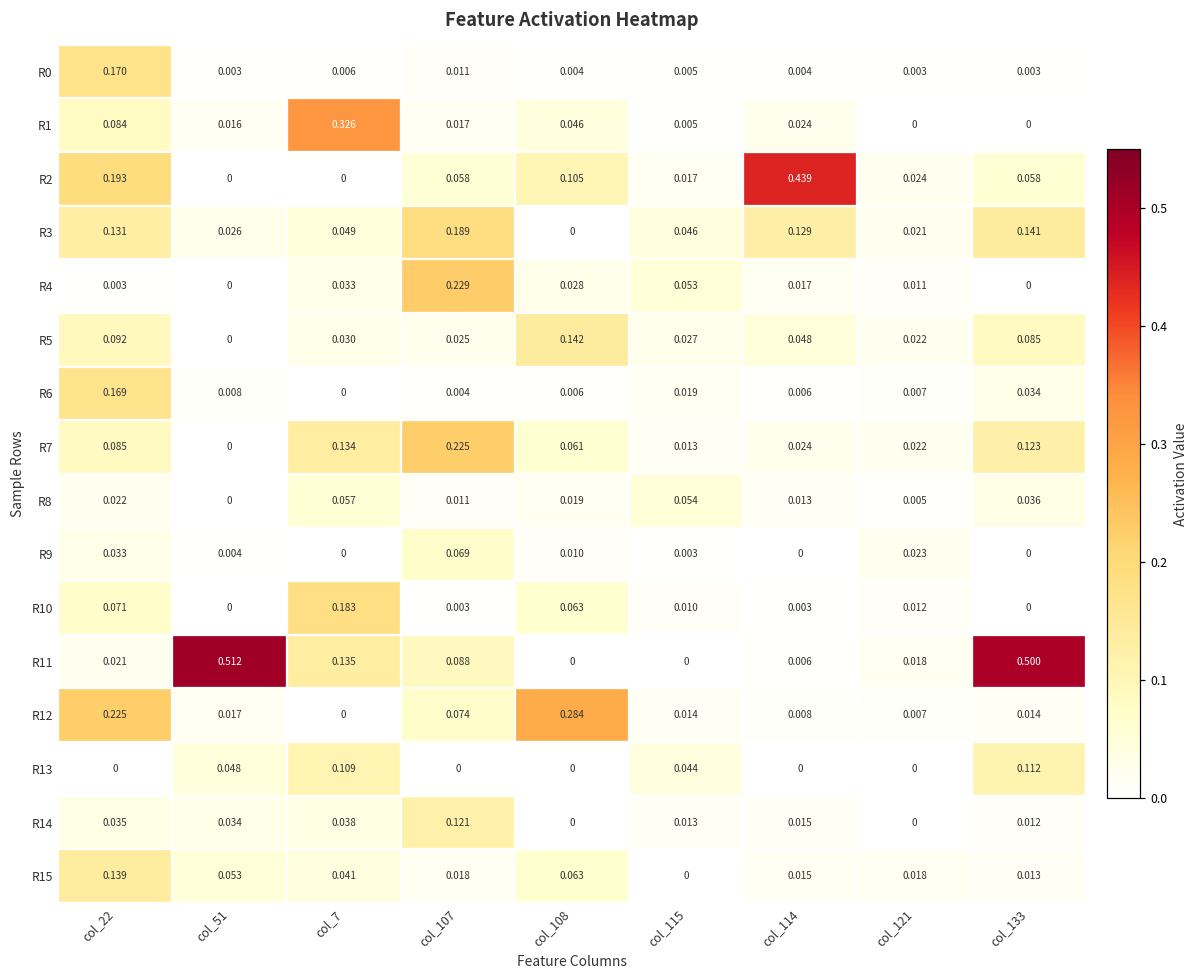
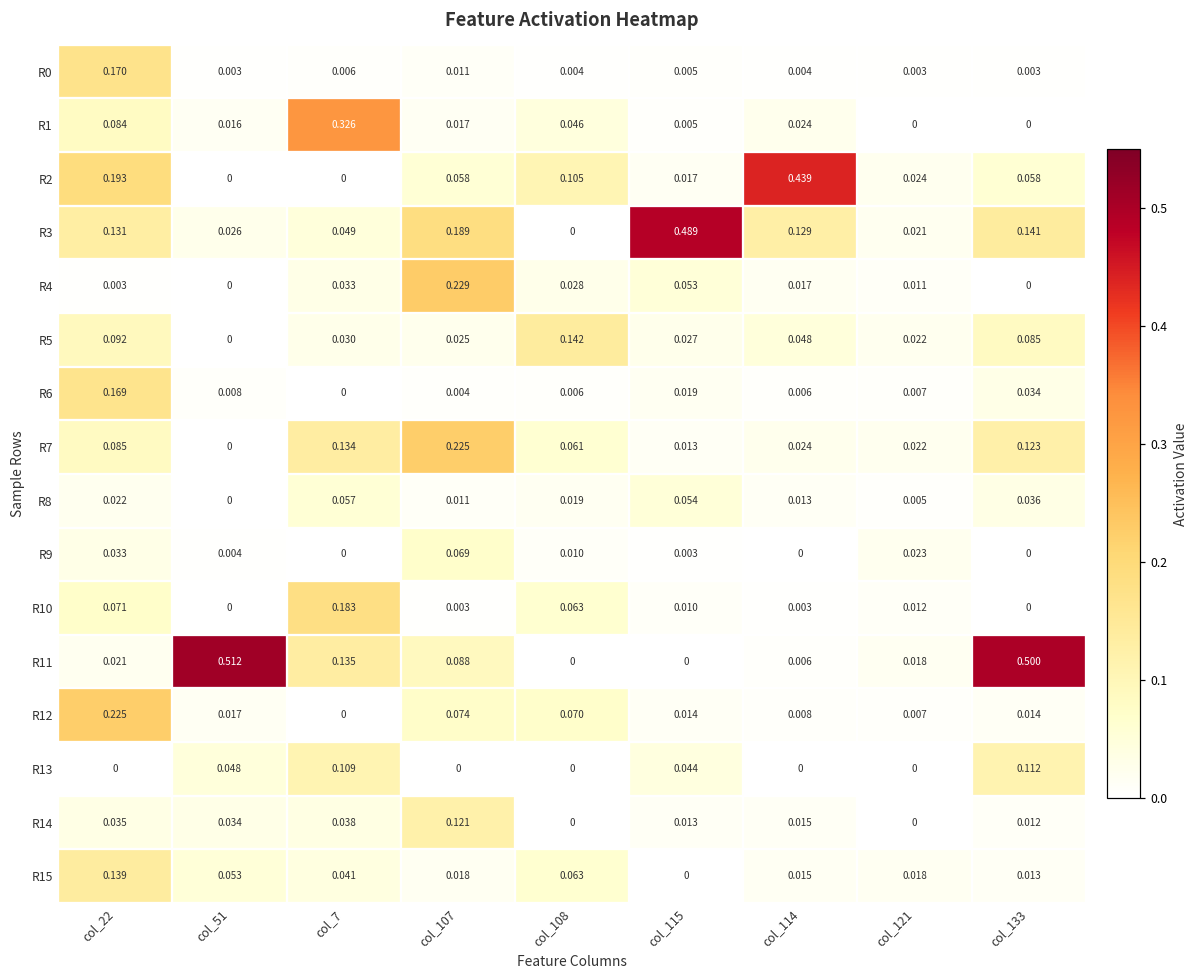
R3, col_115: 0.046 -> 0.489
R12, col_108: 0.284 -> 0.070
